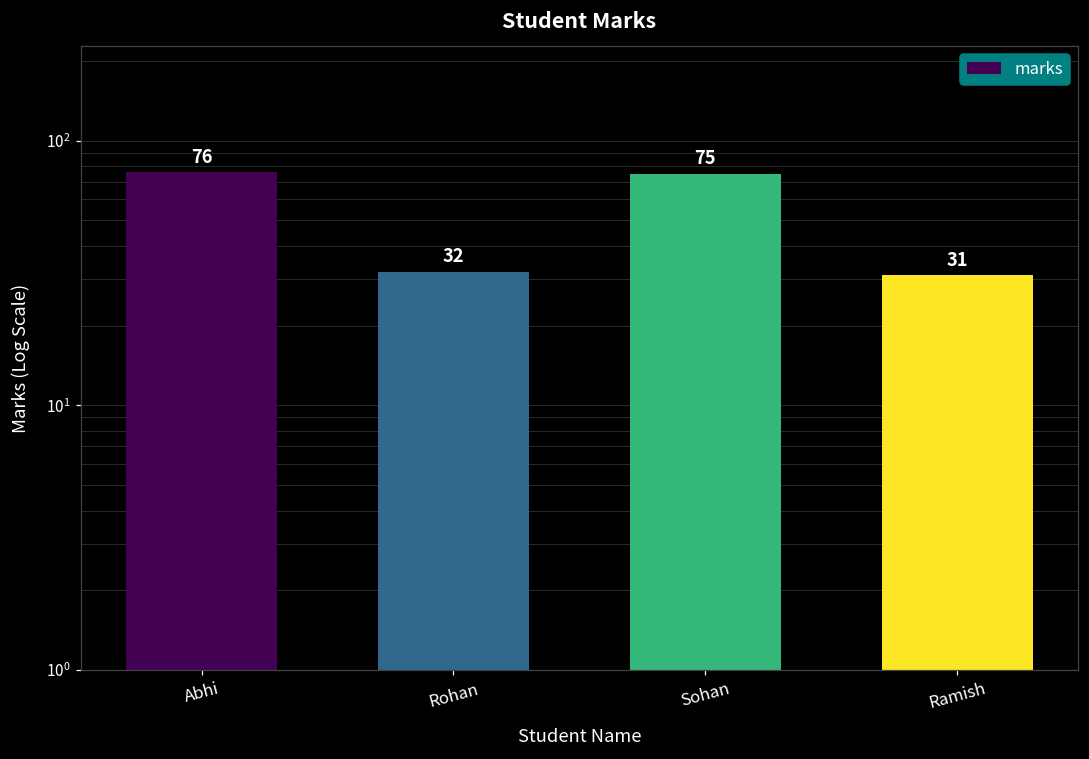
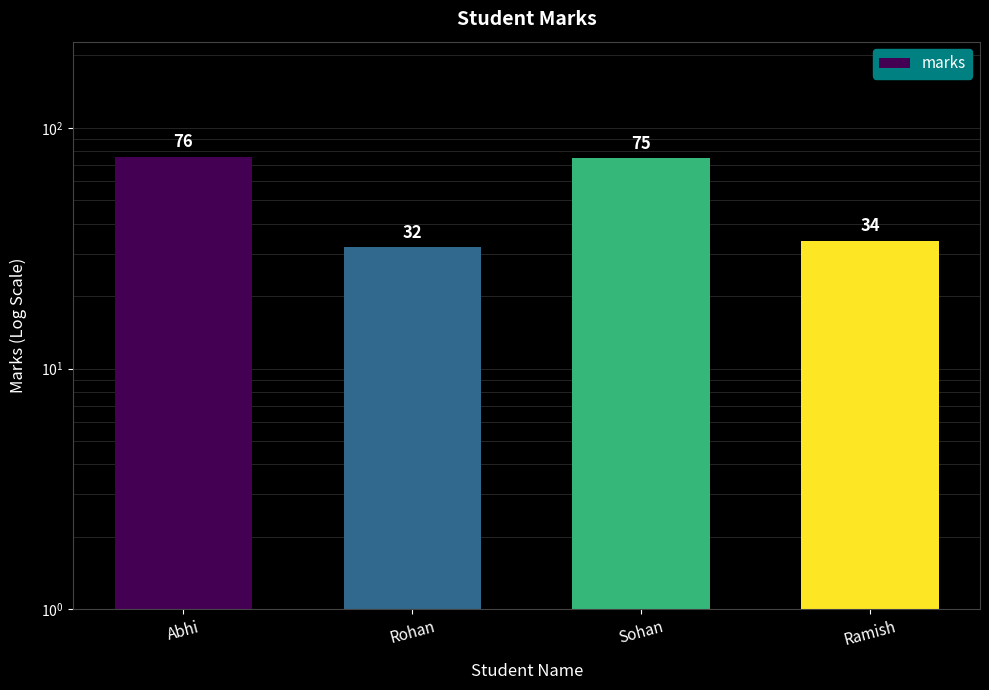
Ramish: 31 -> 34
